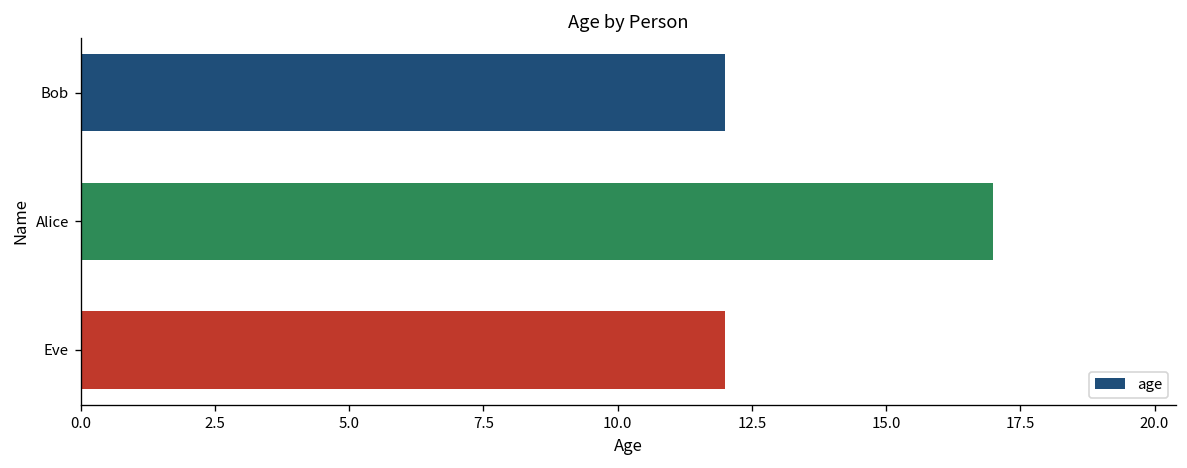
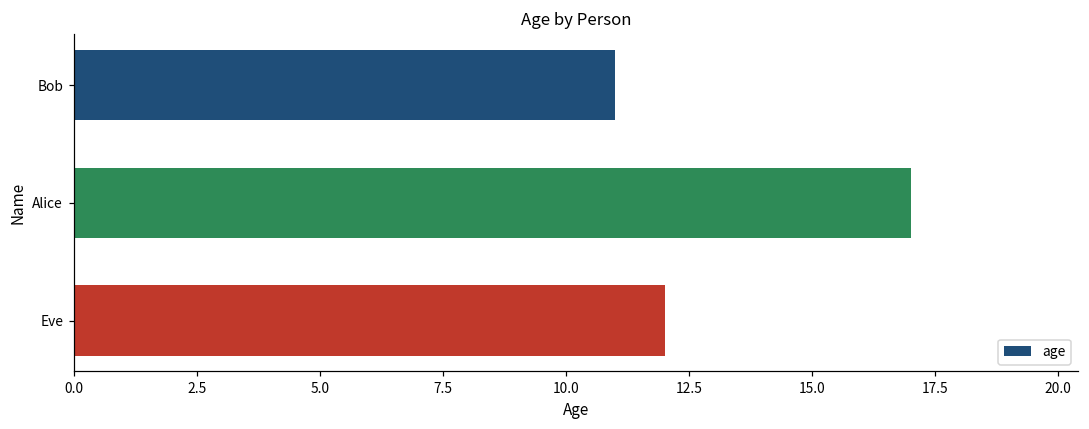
Bob: 12 -> 11
